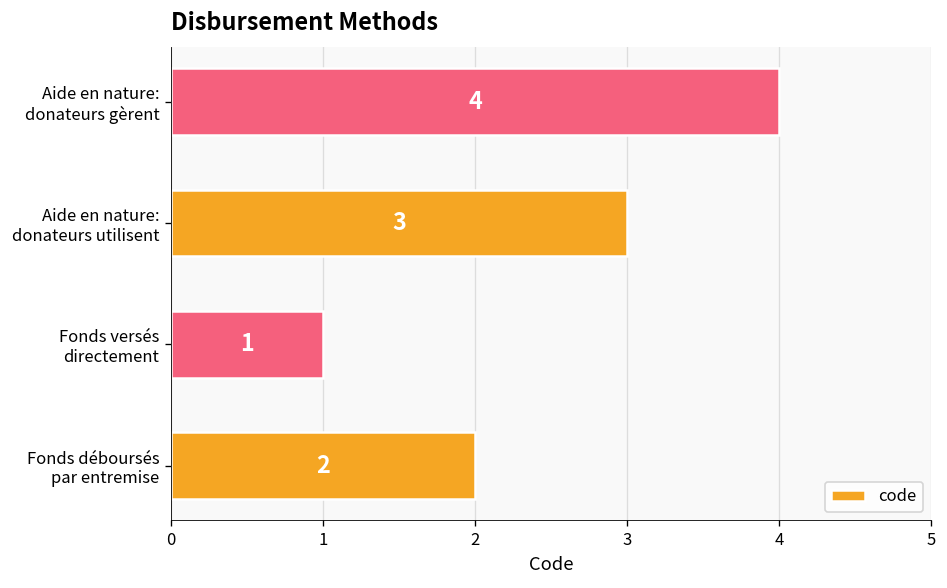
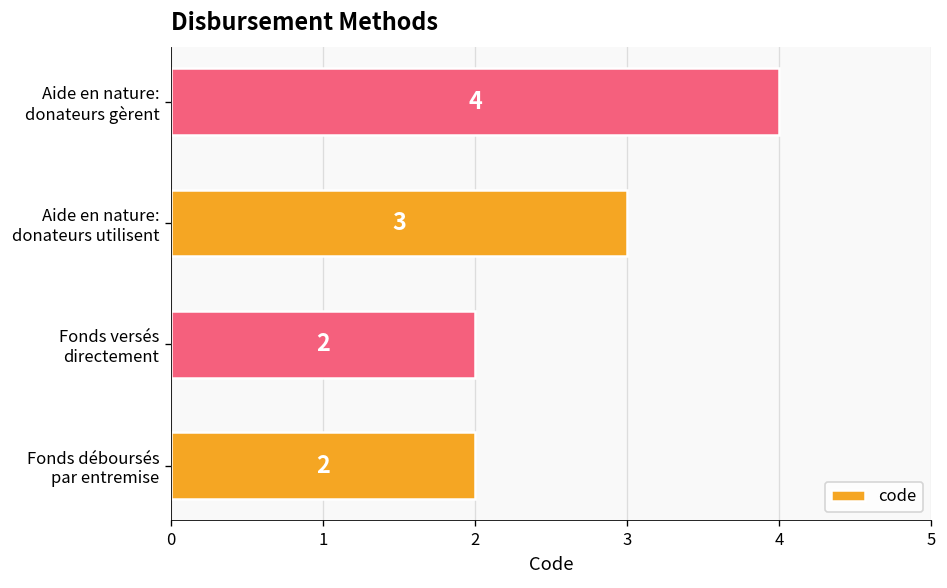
Fonds versés directement: 1 -> 2
